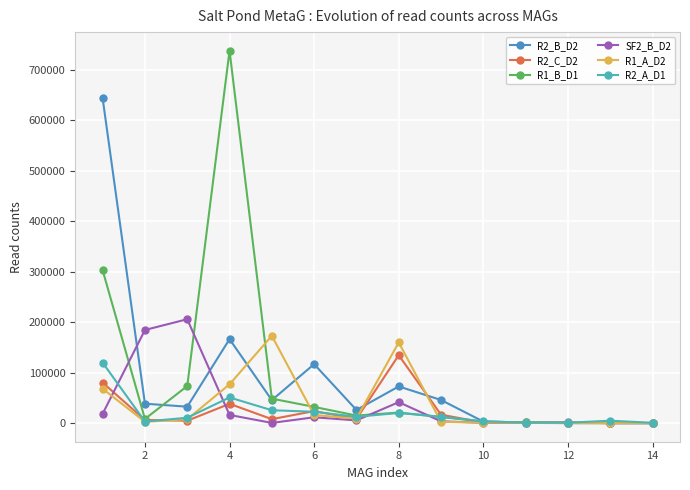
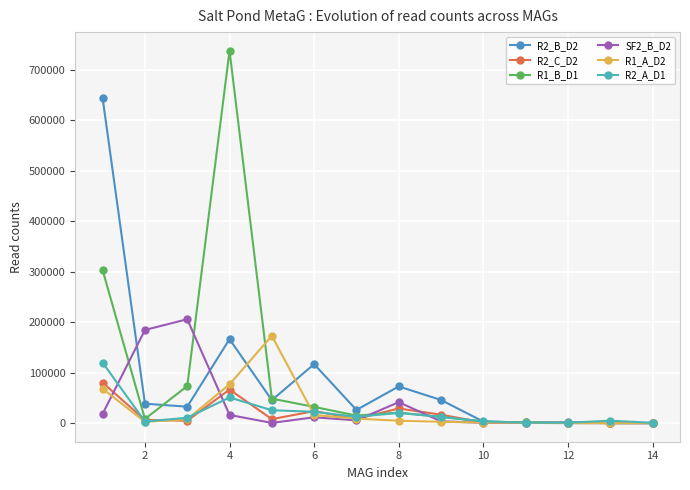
R2_C_D2, 4: 40000 -> 70000
R2_C_D2, 8: 130000 -> 30000
R1_A_D2, 8: 160000 -> 0
